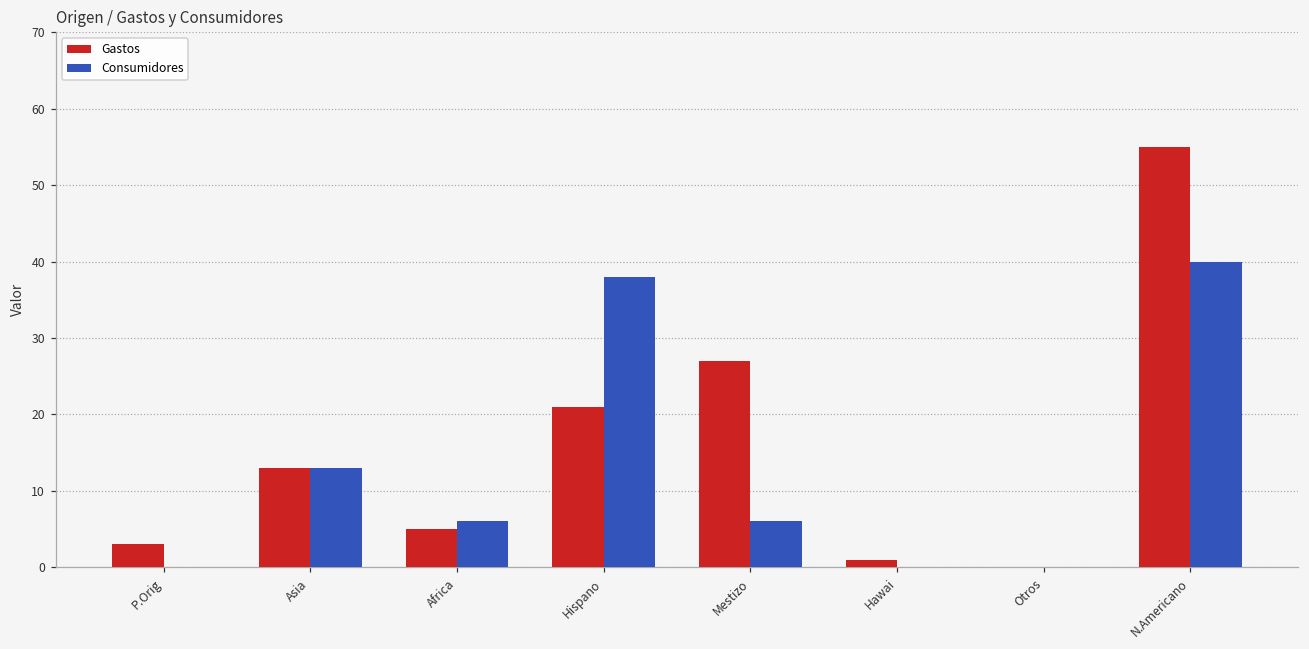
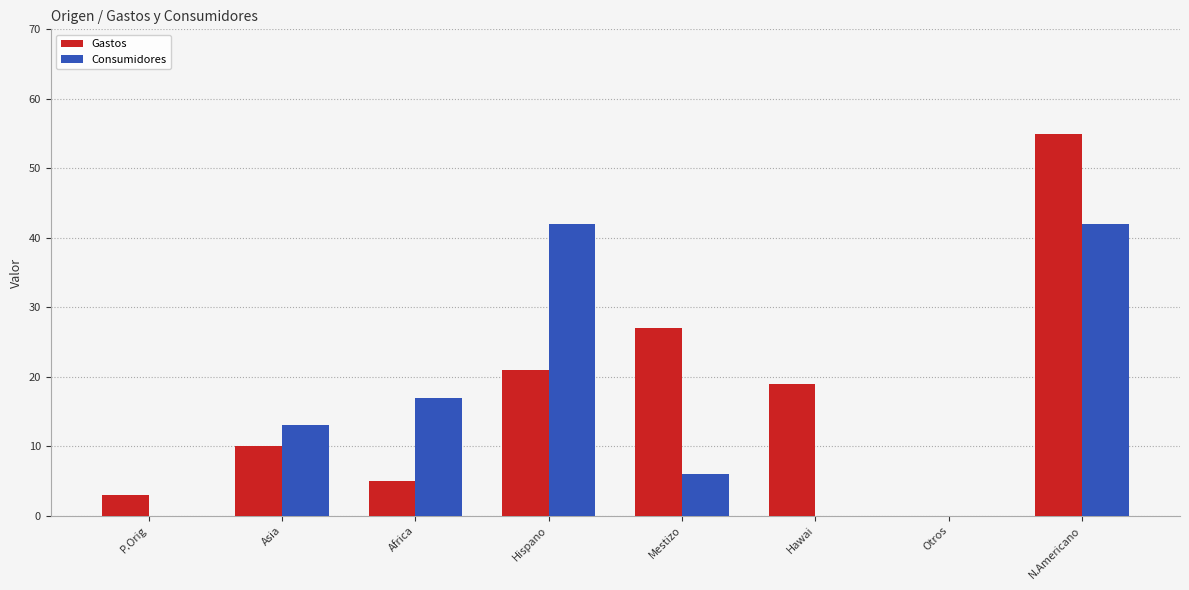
Gastos, Asia: 13 -> 10
Consumidores, Africa: 6 -> 17
Consumidores, Hispano: 38 -> 42
Gastos, Hawai: 1 -> 19
Consumidores, N.Americano: 40 -> 42
